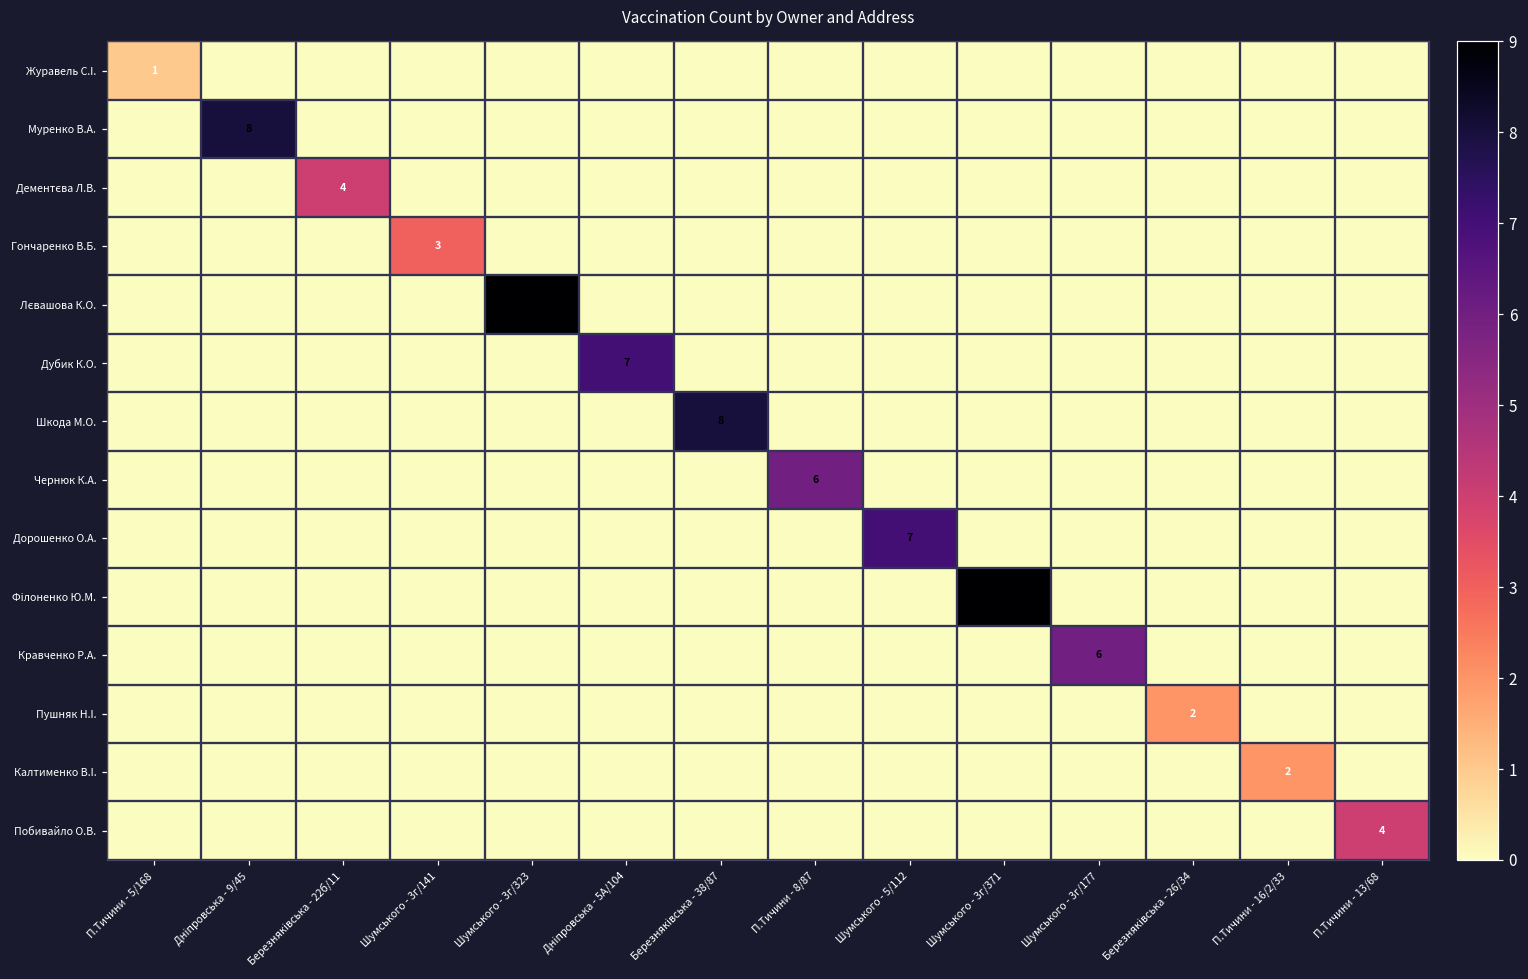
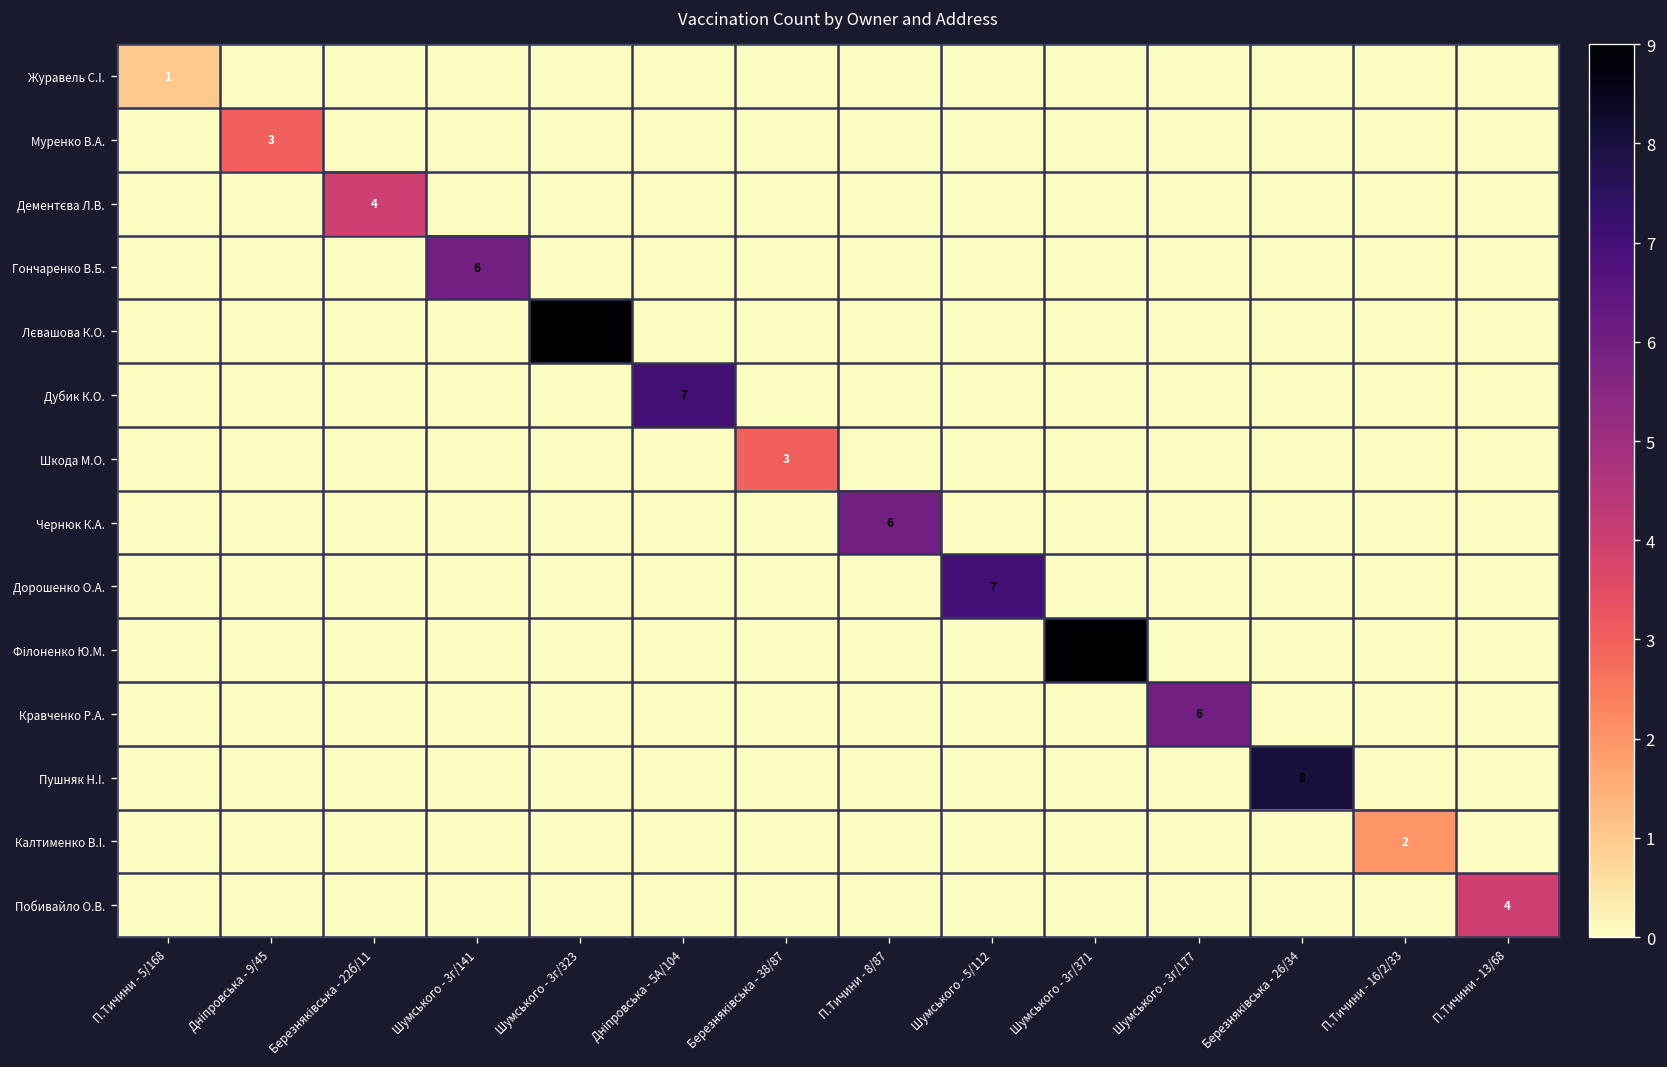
Муренко В.А., Дніпровська - 9/45: 8 -> 3
Гончаренко В.Б., Шумського - 3г/141: 3 -> 6
Шкода М.О., Березняківська - 38/87: 8 -> 3
Пушняк Н.І., Березняківська - 26/34: 2 -> 8
